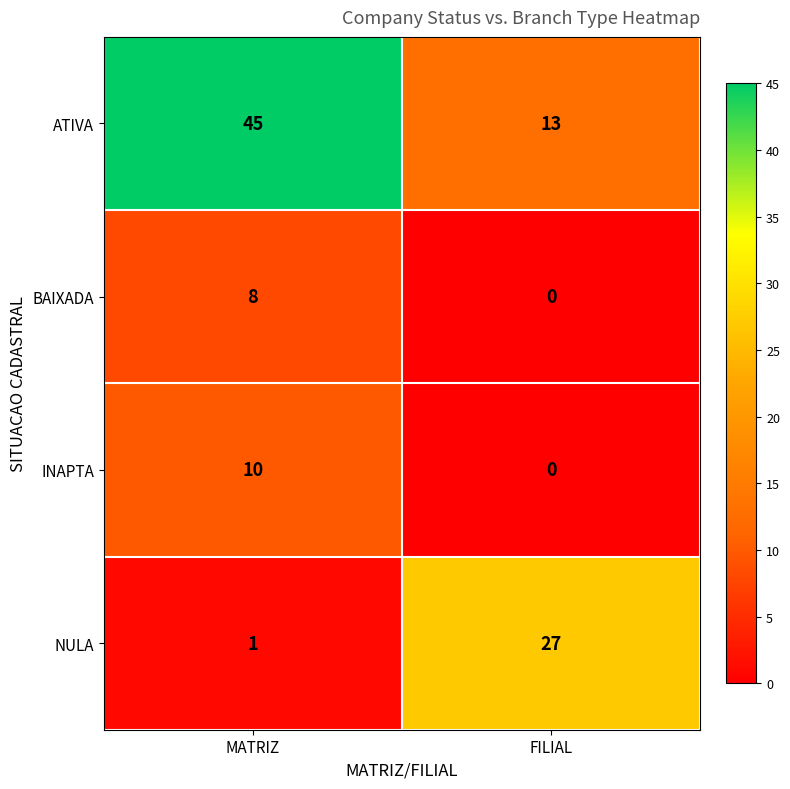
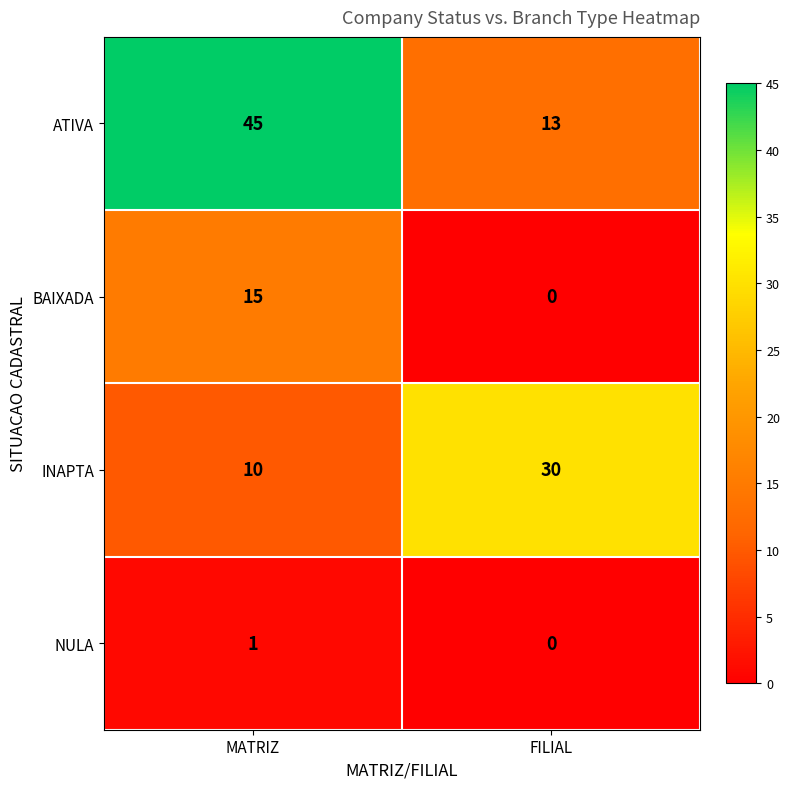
BAIXADA, MATRIZ: 8 -> 15
INAPTA, FILIAL: 0 -> 30
NULA, FILIAL: 27 -> 0
